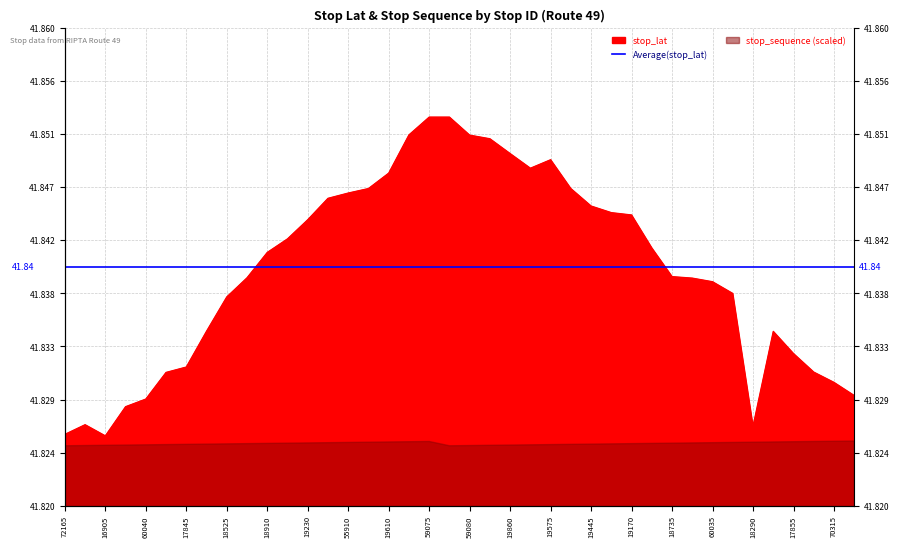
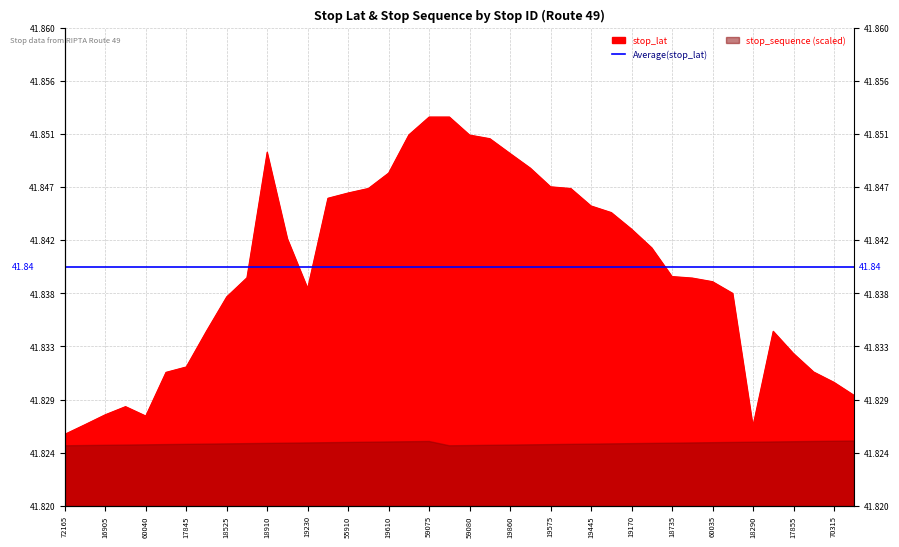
stop_lat, 16905: 41.8258 -> 41.8276
stop_lat, 60040: 41.8289 -> 41.8275
stop_lat, 18910: 41.8412 -> 41.8496
stop_lat, 19230: 41.8439 -> 41.8382
stop_lat, 19575: 41.8490 -> 41.8467
stop_lat, 19170: 41.8443 -> 41.8431
